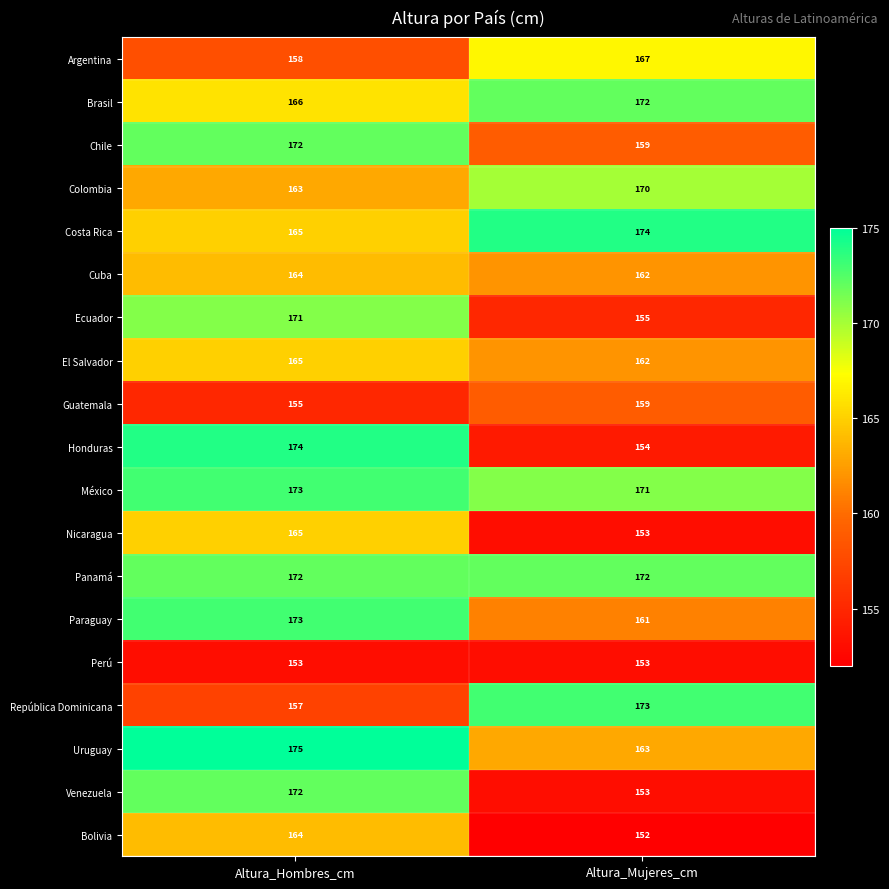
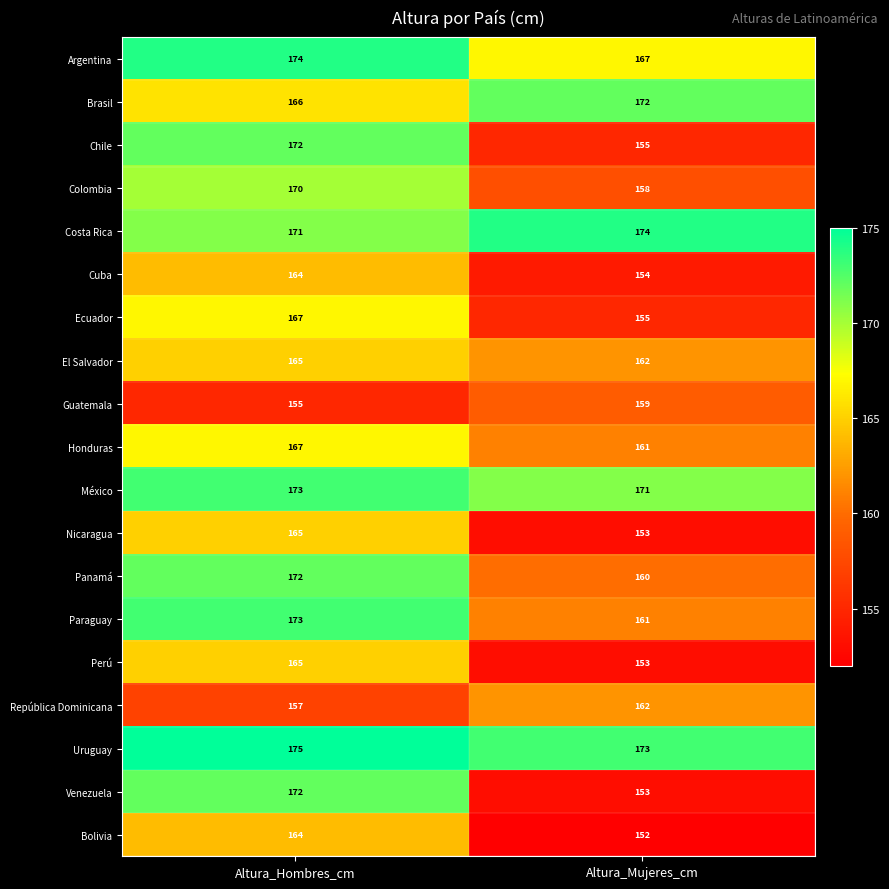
Argentina, Altura_Hombres_cm: 158 -> 174
Chile, Altura_Mujeres_cm: 159 -> 155
Colombia, Altura_Hombres_cm: 163 -> 170
Colombia, Altura_Mujeres_cm: 170 -> 158
Costa Rica, Altura_Hombres_cm: 165 -> 171
Cuba, Altura_Mujeres_cm: 162 -> 154
Ecuador, Altura_Hombres_cm: 171 -> 167
Honduras, Altura_Hombres_cm: 174 -> 167
Honduras, Altura_Mujeres_cm: 154 -> 161
Panamá, Altura_Mujeres_cm: 172 -> 160
Perú, Altura_Hombres_cm: 153 -> 165
República Dominicana, Altura_Mujeres_cm: 173 -> 162
Uruguay, Altura_Mujeres_cm: 163 -> 173
